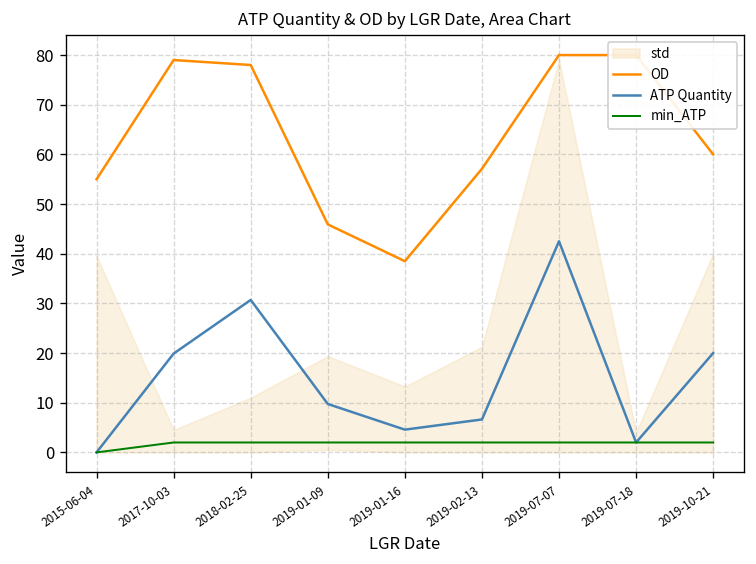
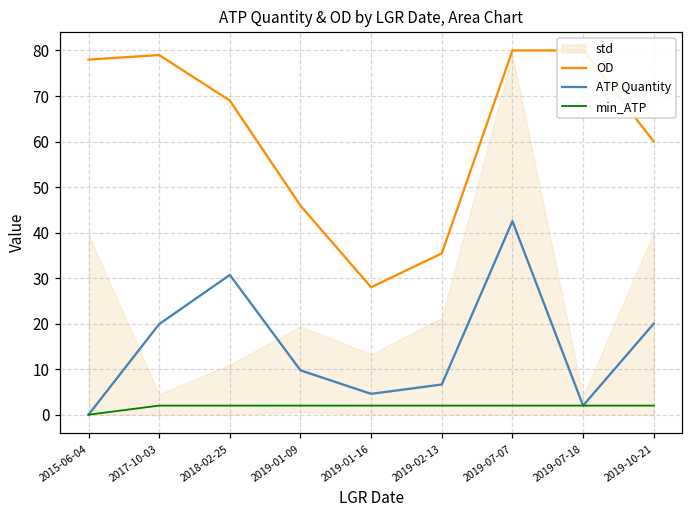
OD, 2015-06-04: 55 -> 78
OD, 2018-02-25: 78 -> 69
OD, 2019-01-16: 39 -> 28
OD, 2019-02-13: 57 -> 35
